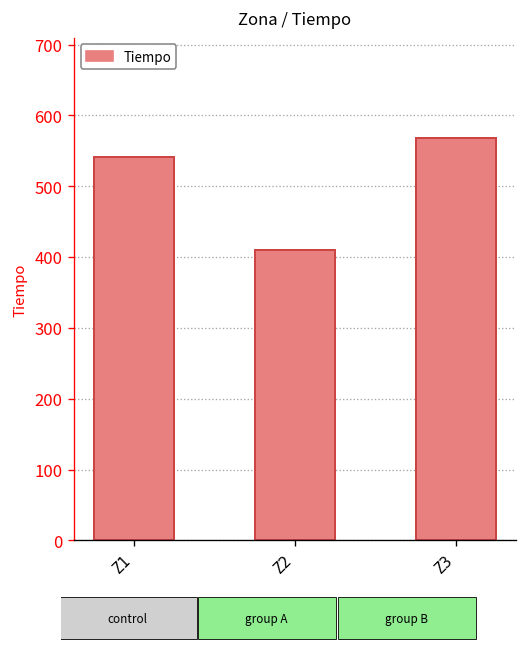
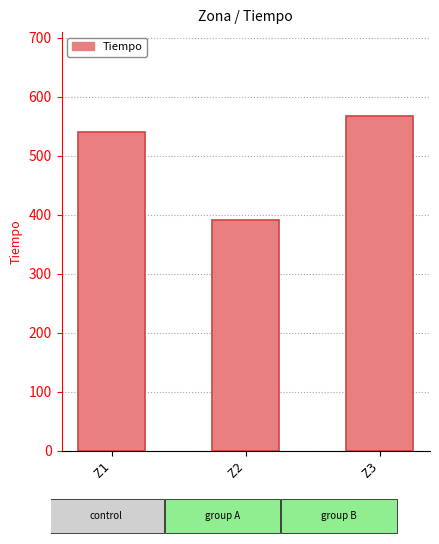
Z2: 410 -> 390
